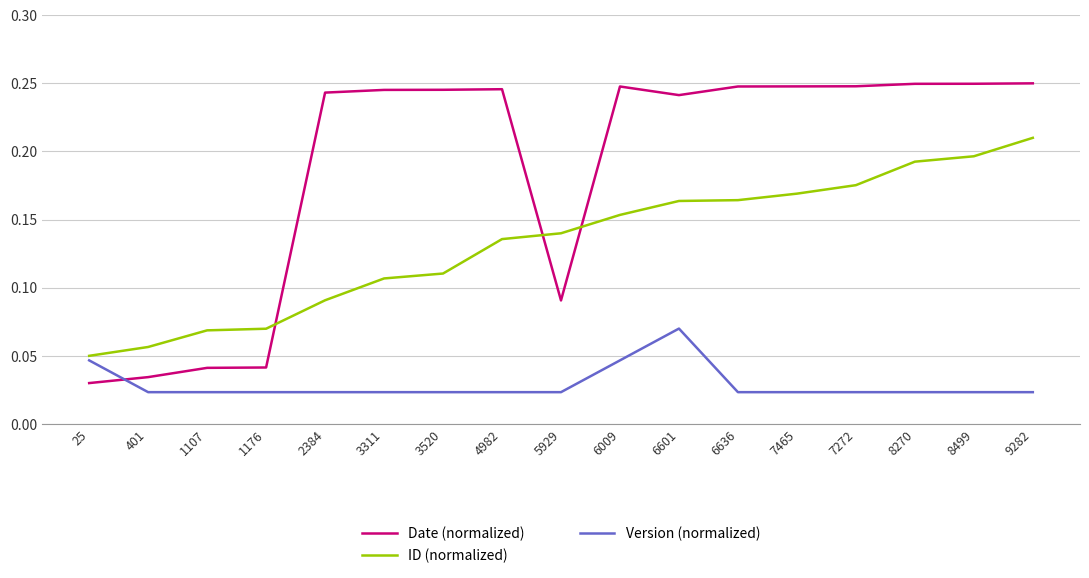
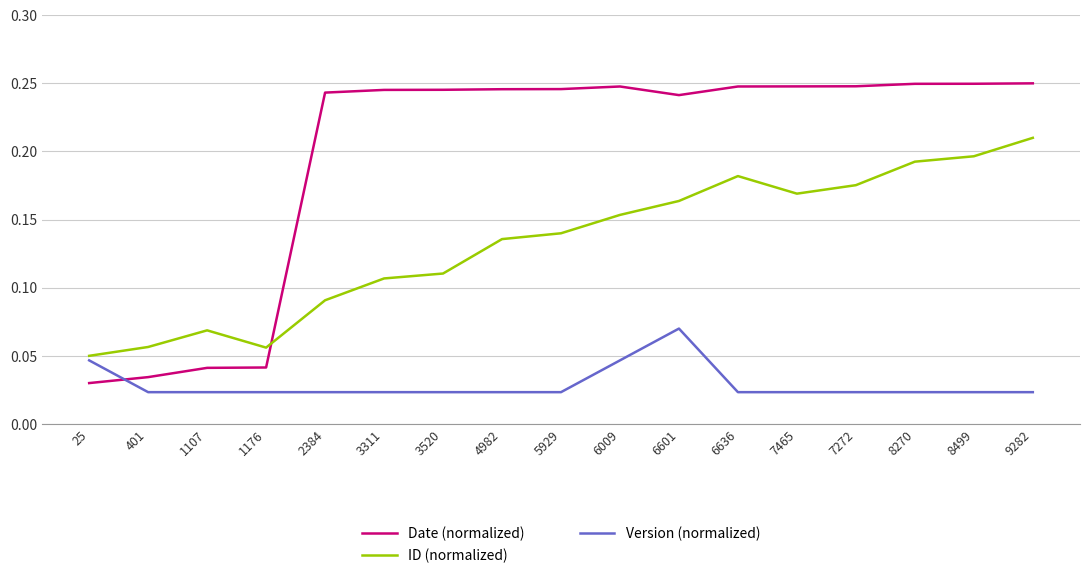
ID (normalized), 1176: 0.070 -> 0.056
Date (normalized), 5929: 0.091 -> 0.246
ID (normalized), 6636: 0.164 -> 0.182
